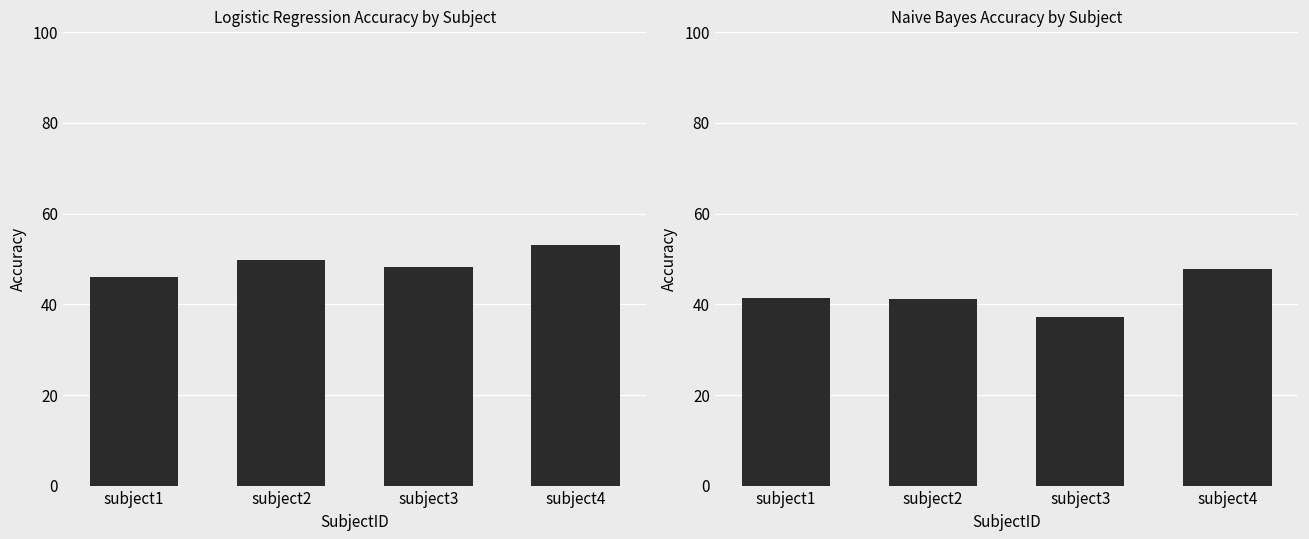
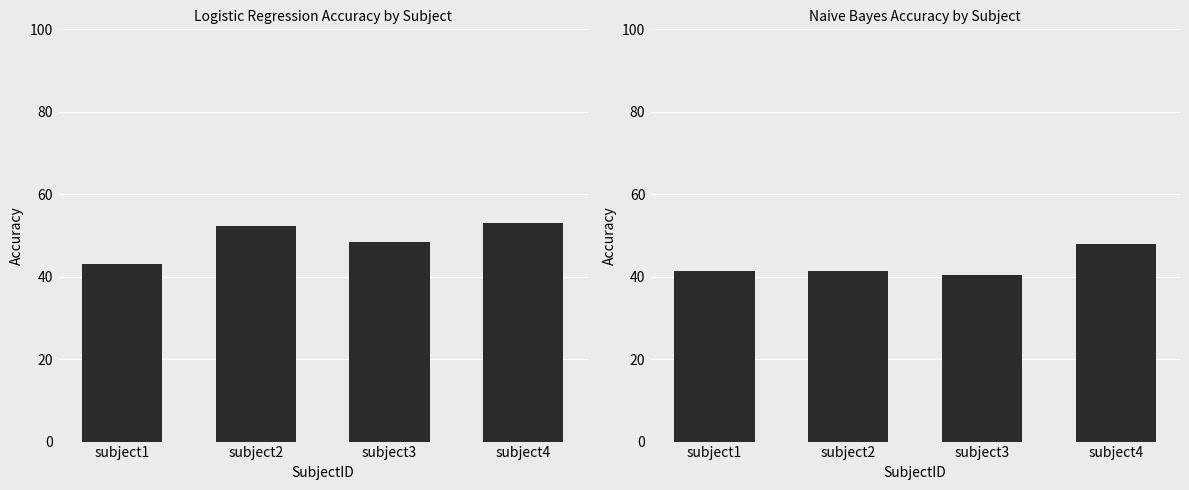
Logistic Regression Accuracy by Subject, subject1: 46 -> 43
Logistic Regression Accuracy by Subject, subject2: 50 -> 52
Naive Bayes Accuracy by Subject, subject3: 37 -> 41
